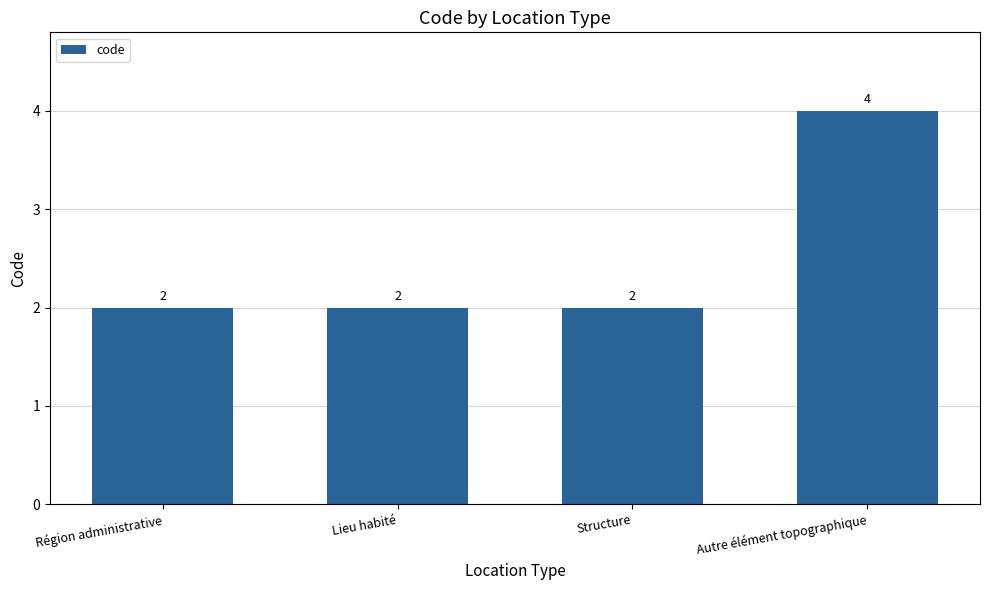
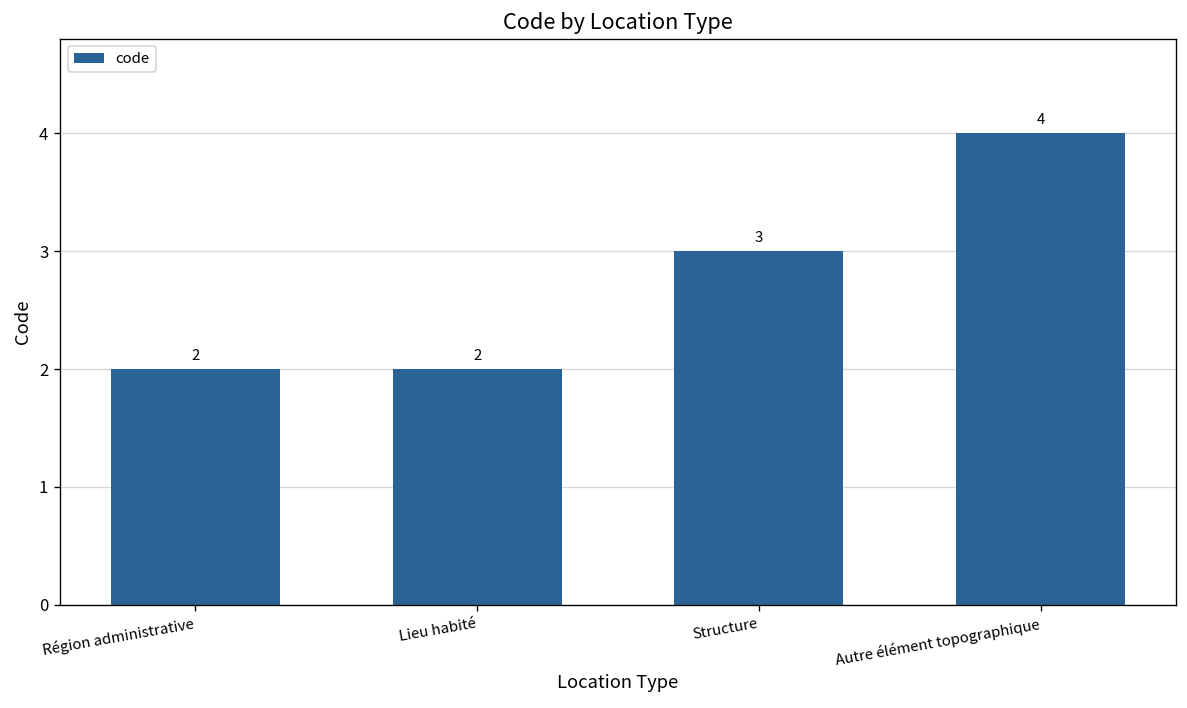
Structure: 2 -> 3
